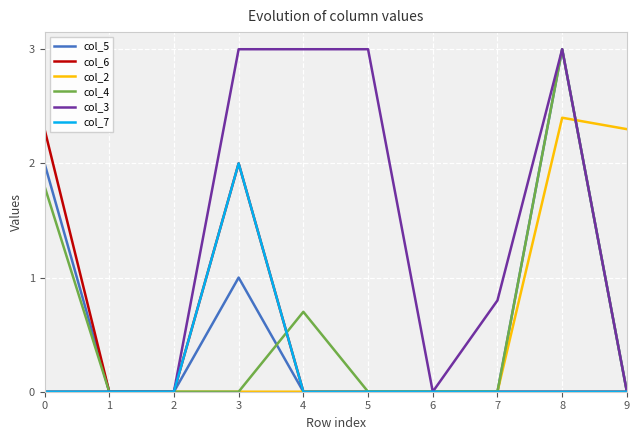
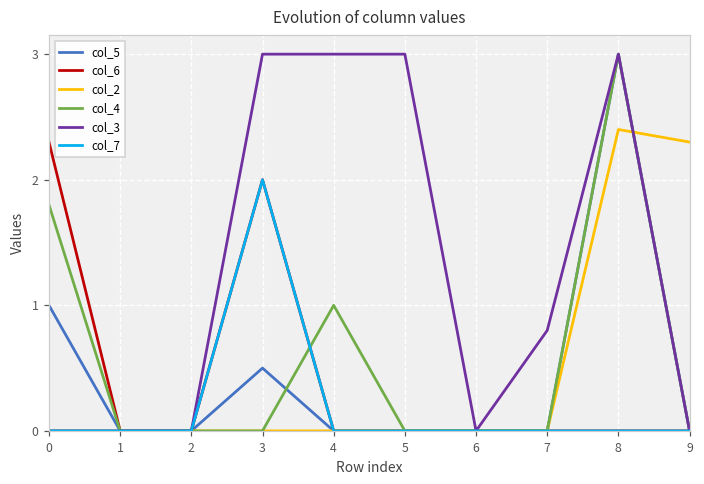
col_5, 0: 2 -> 1
col_5, 3: 1.0 -> 0.5
col_4, 4: 0.7 -> 1.0
